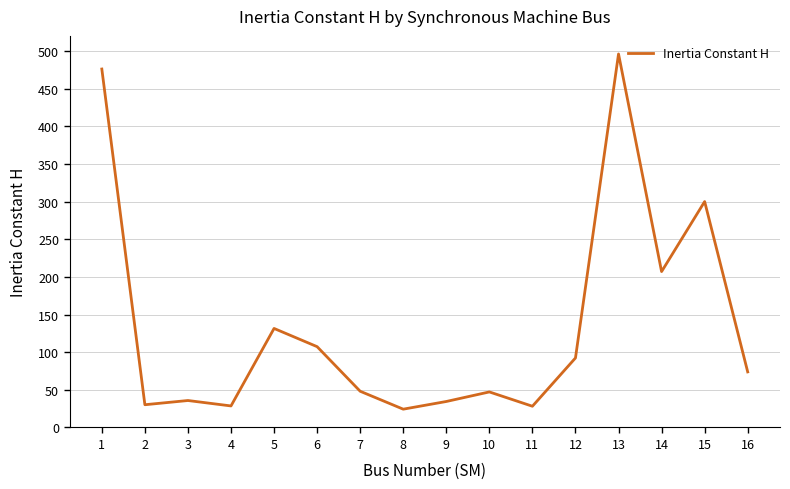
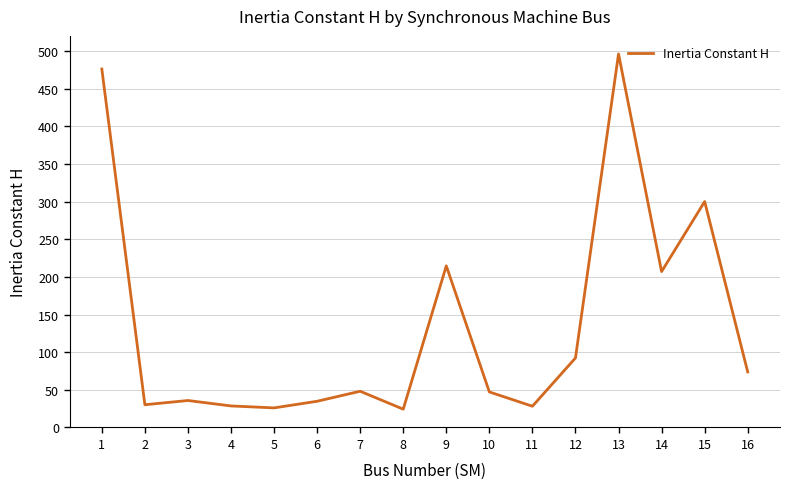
5: 130 -> 30
6: 110 -> 30
9: 30 -> 210
